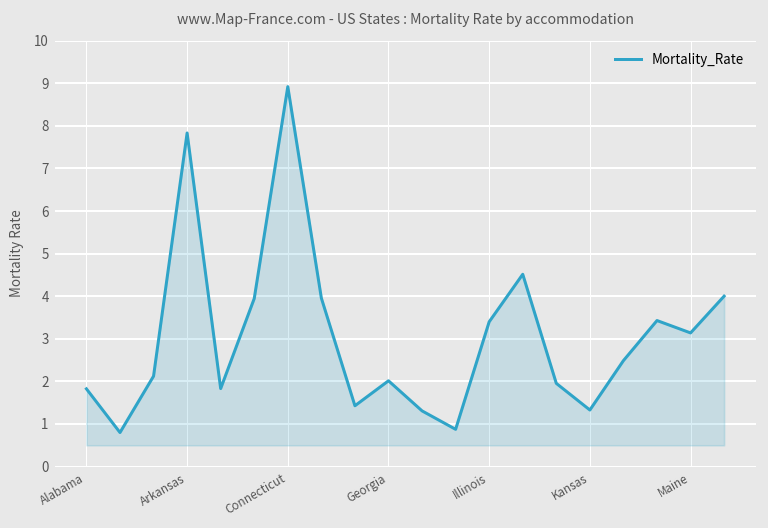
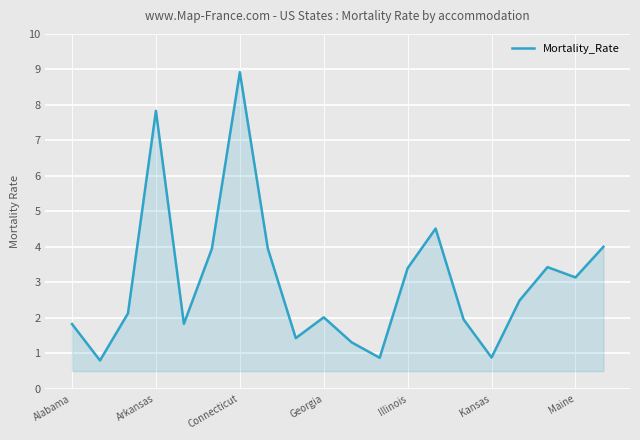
Kansas: 1.3 -> 0.9
